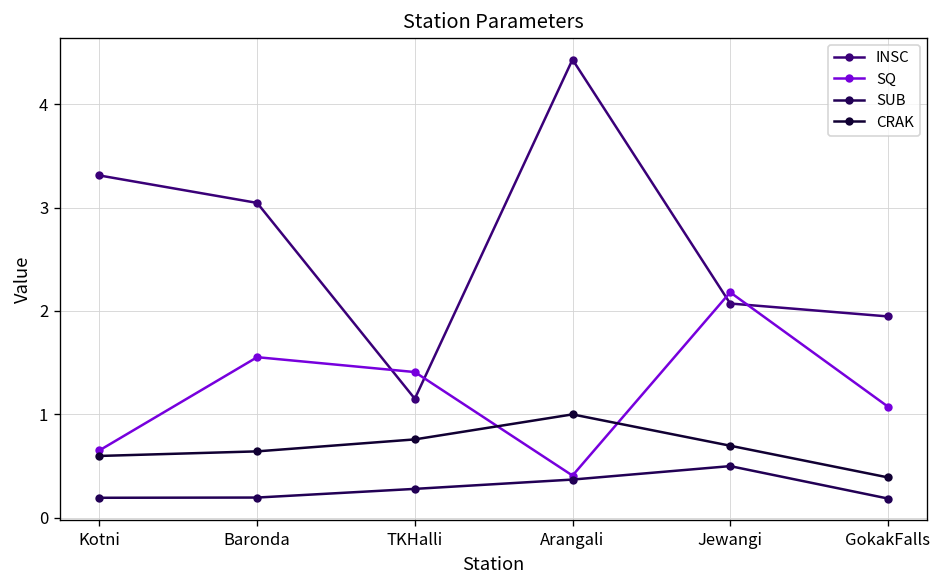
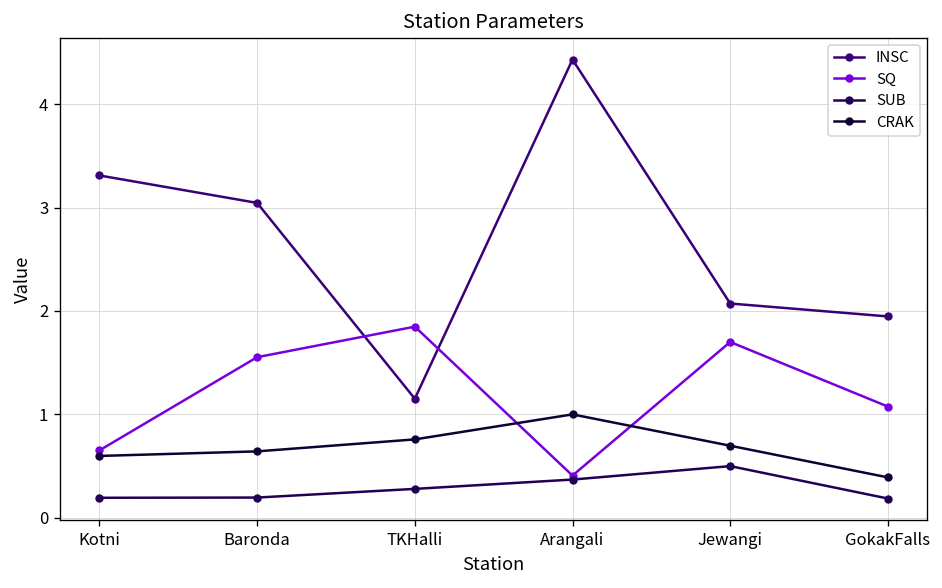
SQ, TKHalli: 1.4 -> 1.8
SQ, Jewangi: 2.2 -> 1.7
